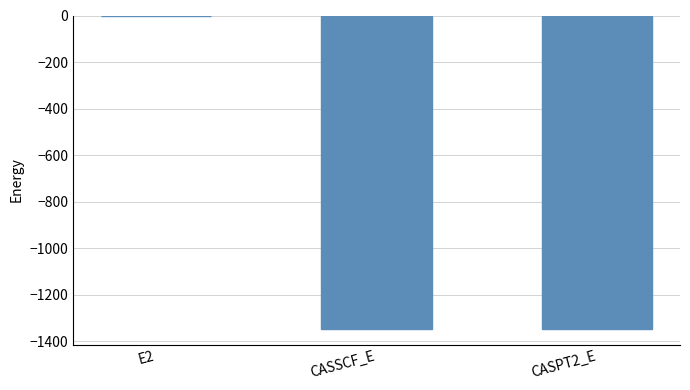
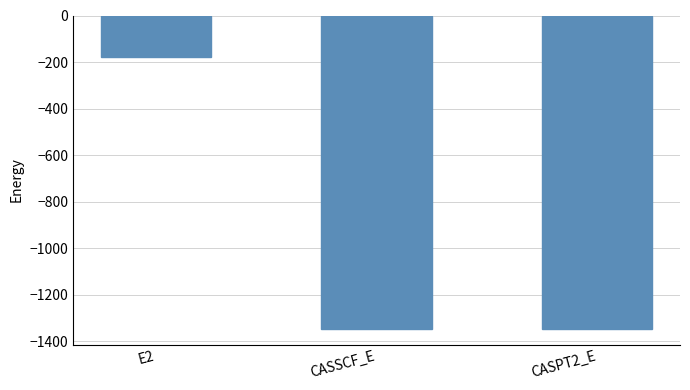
E2: 0 -> -180
